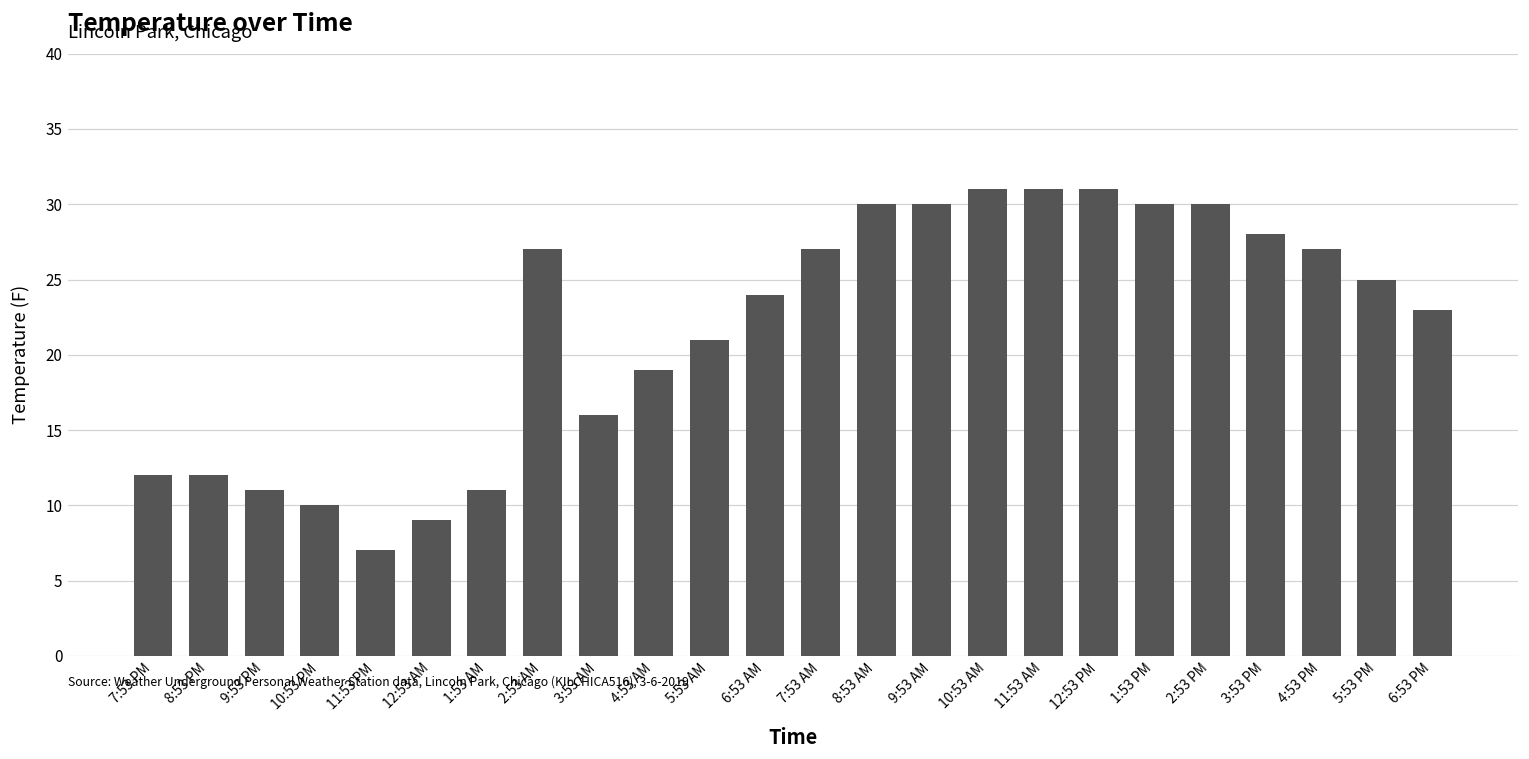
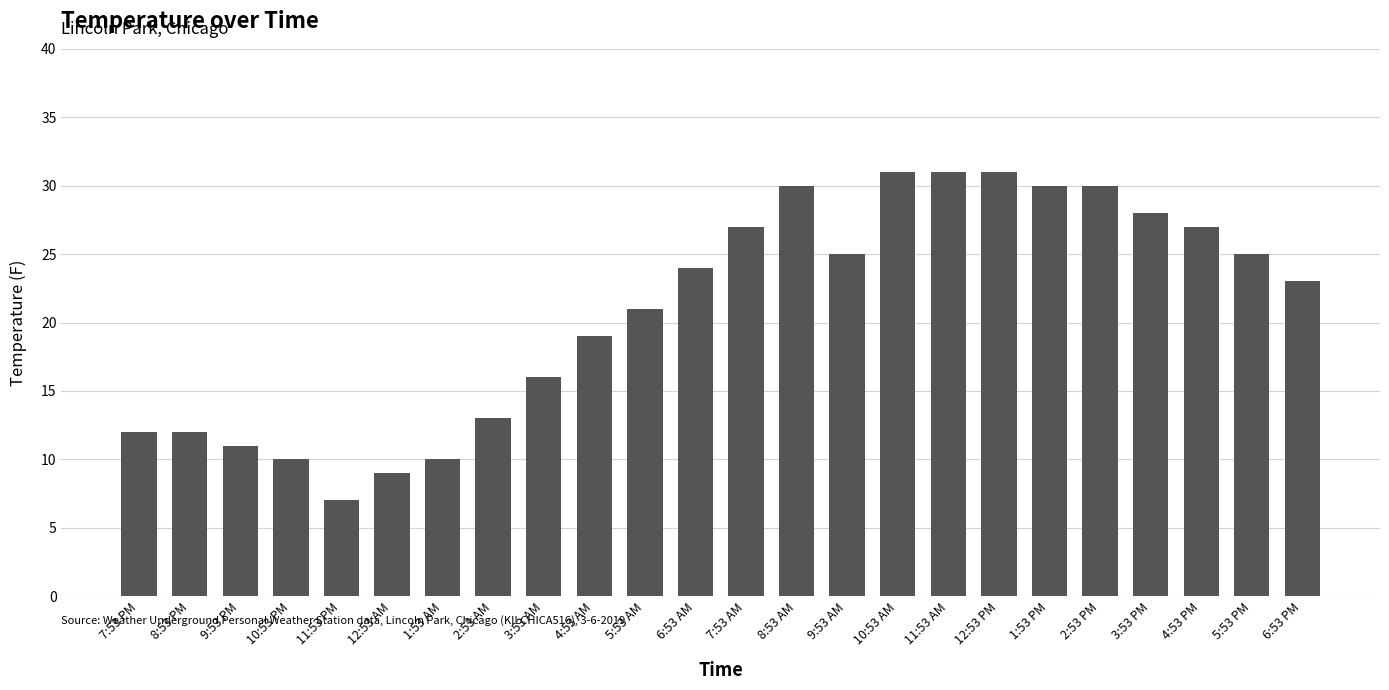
1:53 AM: 11 -> 10
2:53 AM: 27 -> 13
9:53 AM: 30 -> 25
